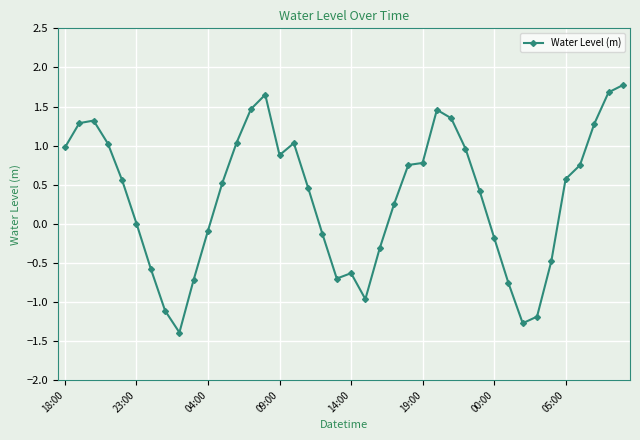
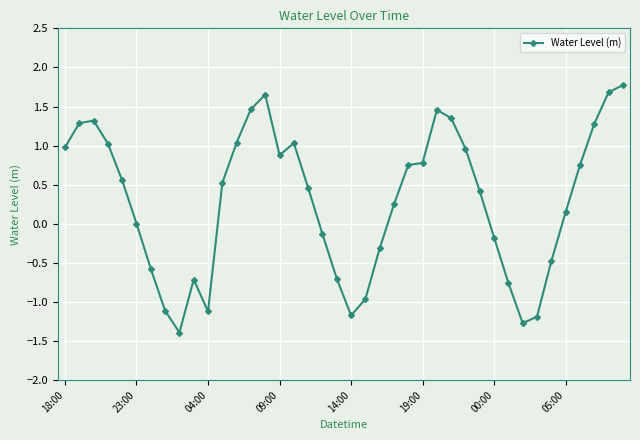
04:00: -0.1 -> -1.1
14:00: -0.6 -> -1.2
05:00: 0.6 -> 0.1
